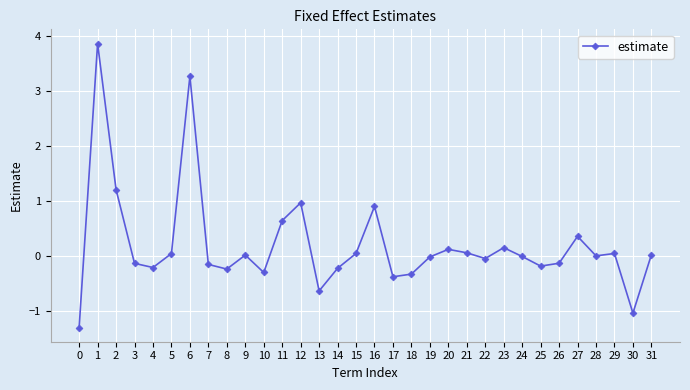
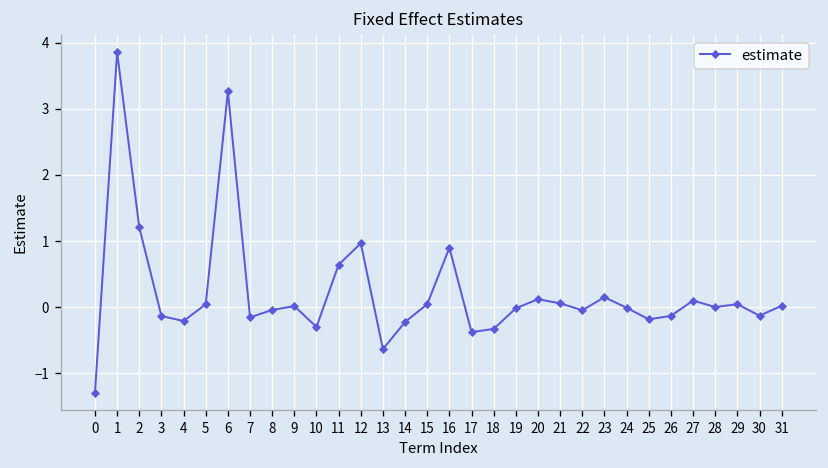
8: -0.2 -> 0.0
27: 0.4 -> 0.1
30: -1.0 -> -0.1
